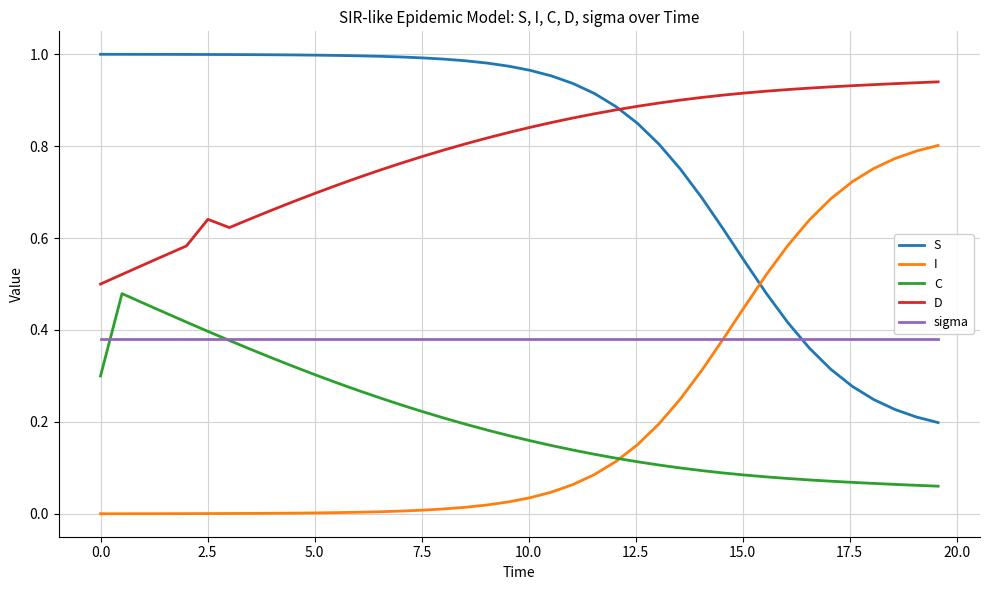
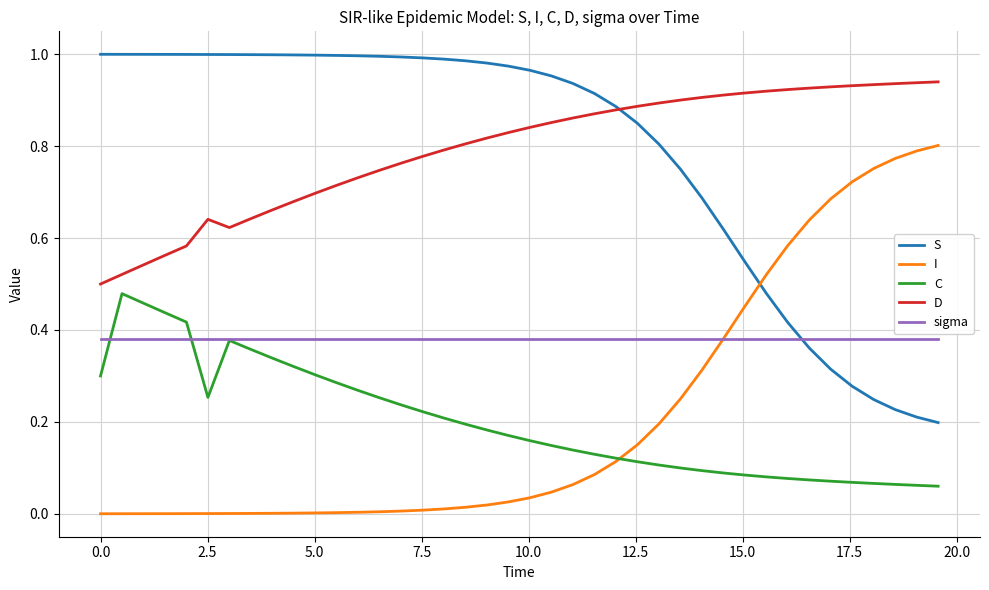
C, 2.5: 0.40 -> 0.25
